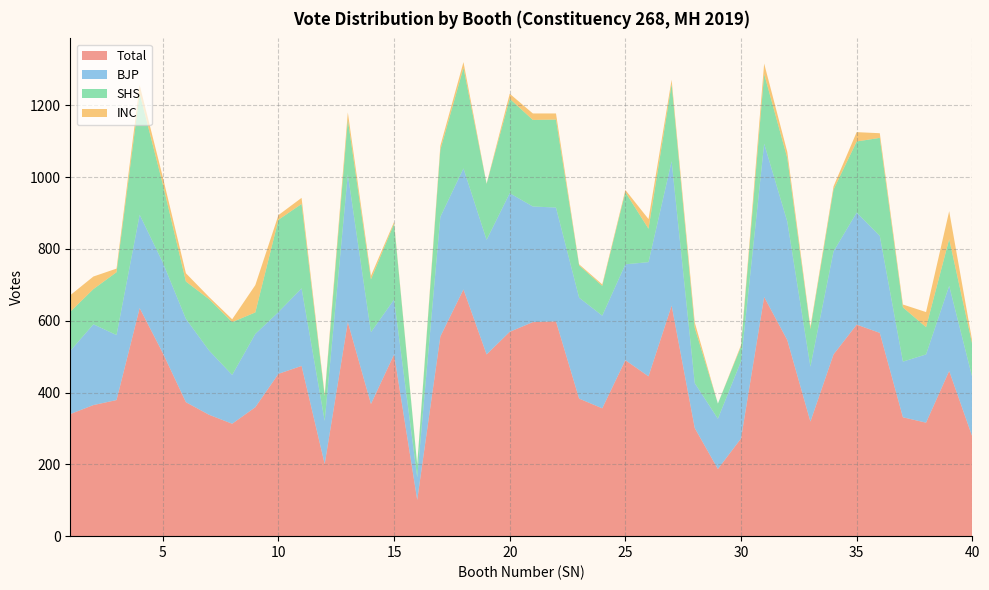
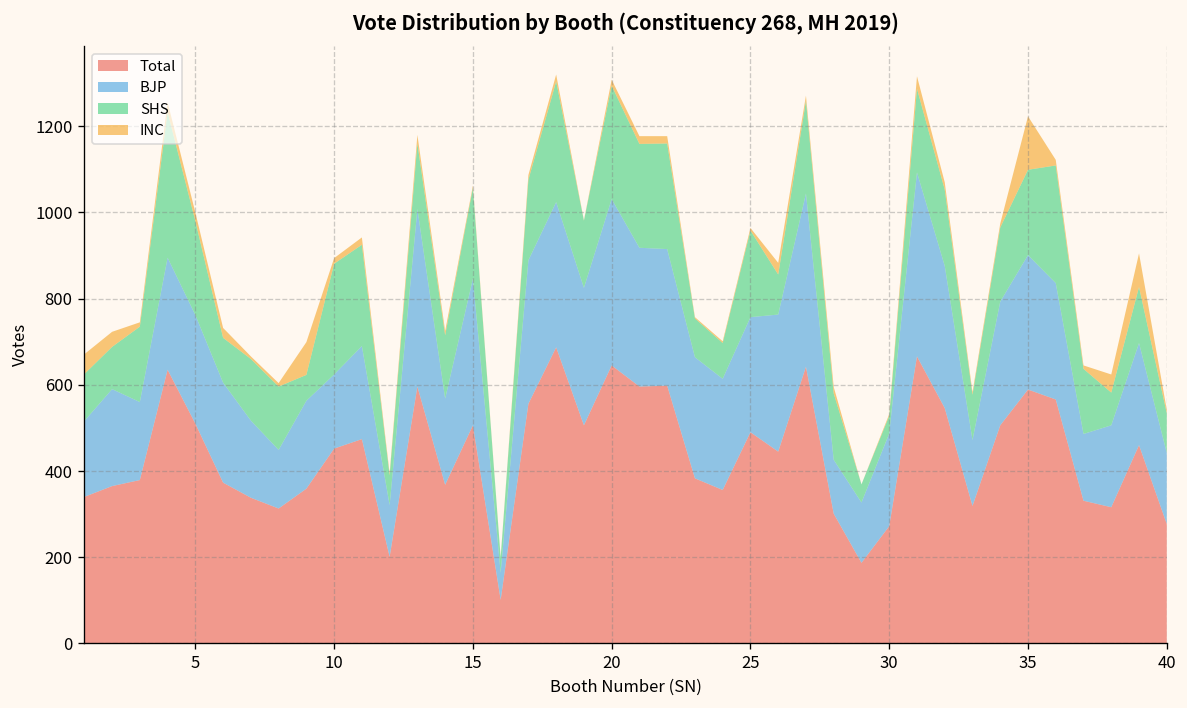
BJP, 15: 150 -> 340
Total, 20: 570 -> 650
INC, 35: 30 -> 120
